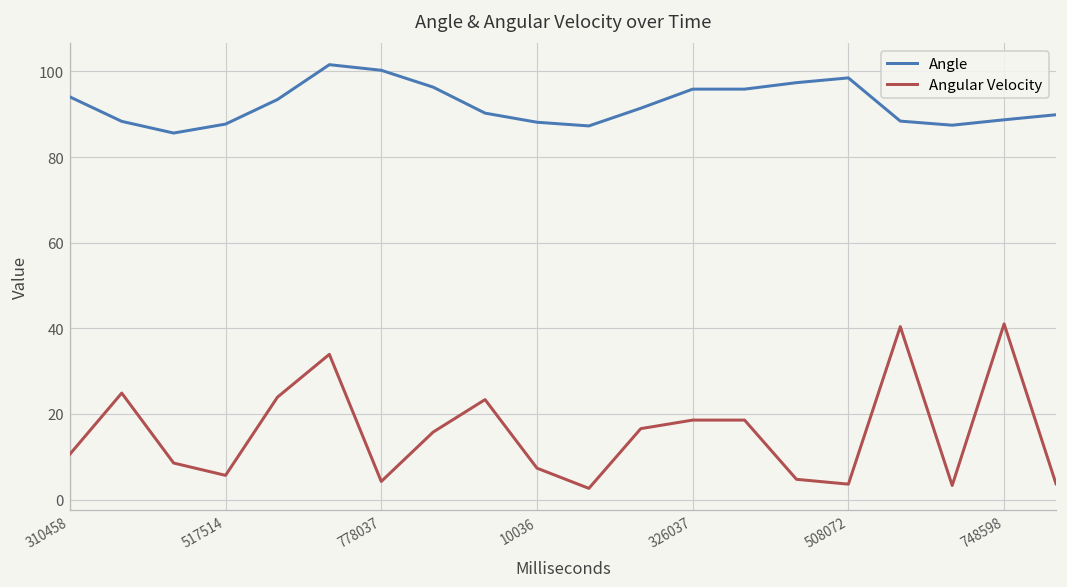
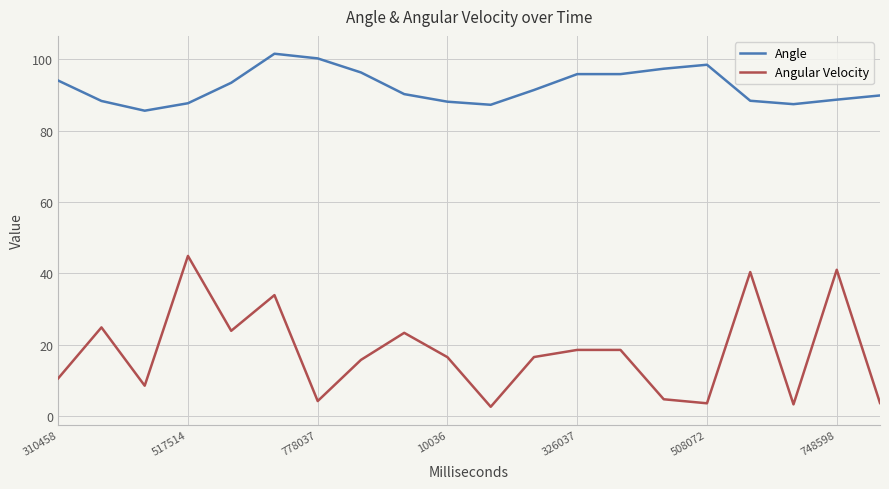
Angular Velocity, 517514: 6 -> 45
Angular Velocity, 10036: 7 -> 17
